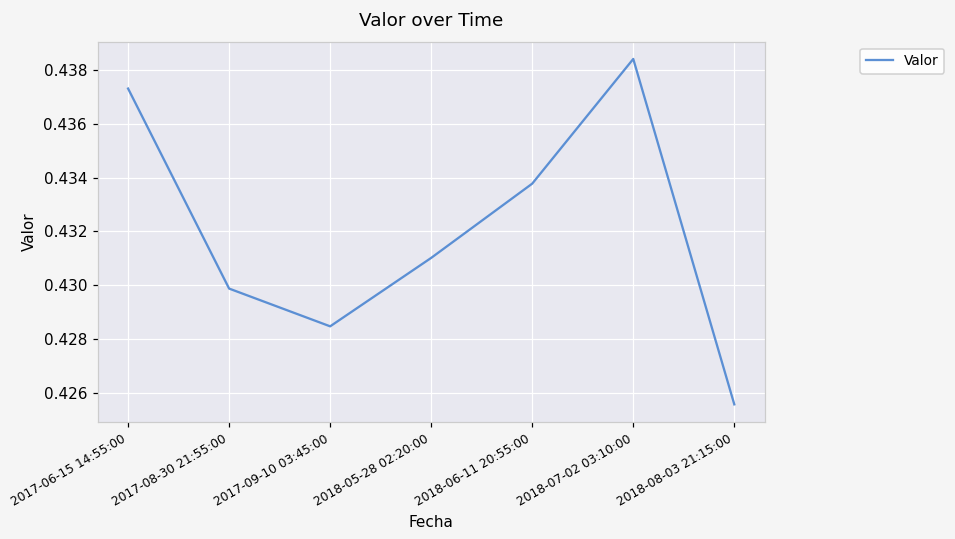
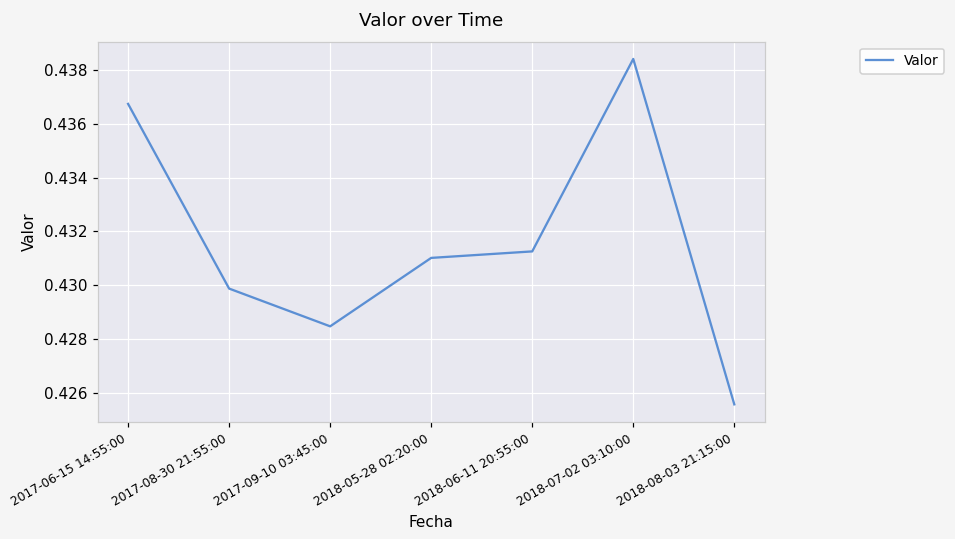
2017-06-15 14:55:00: 0.4373 -> 0.4368
2018-06-11 20:55:00: 0.4338 -> 0.4313
